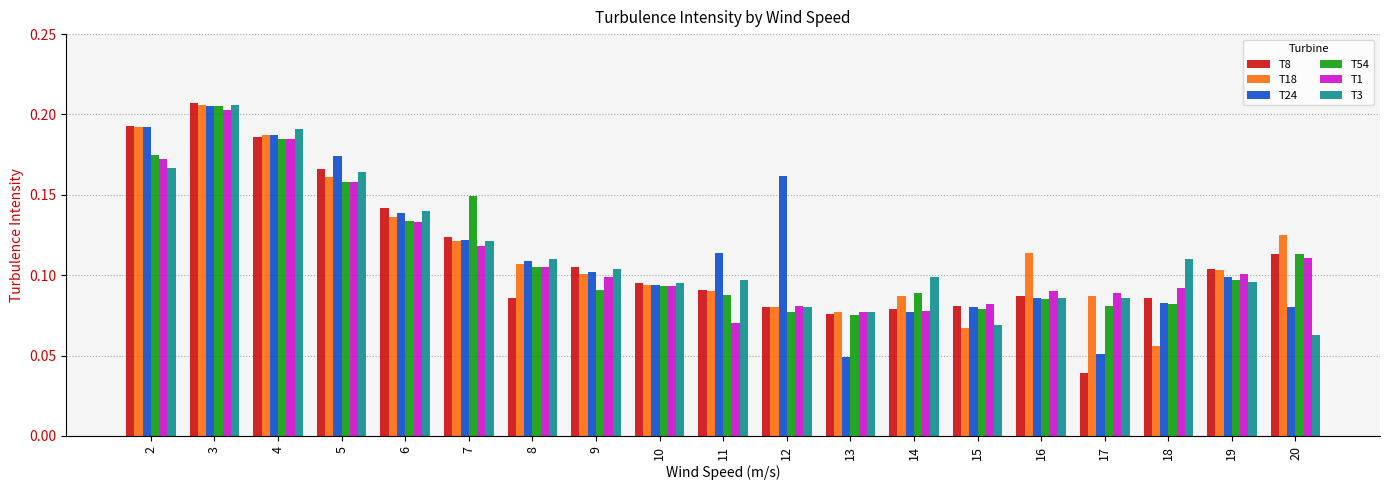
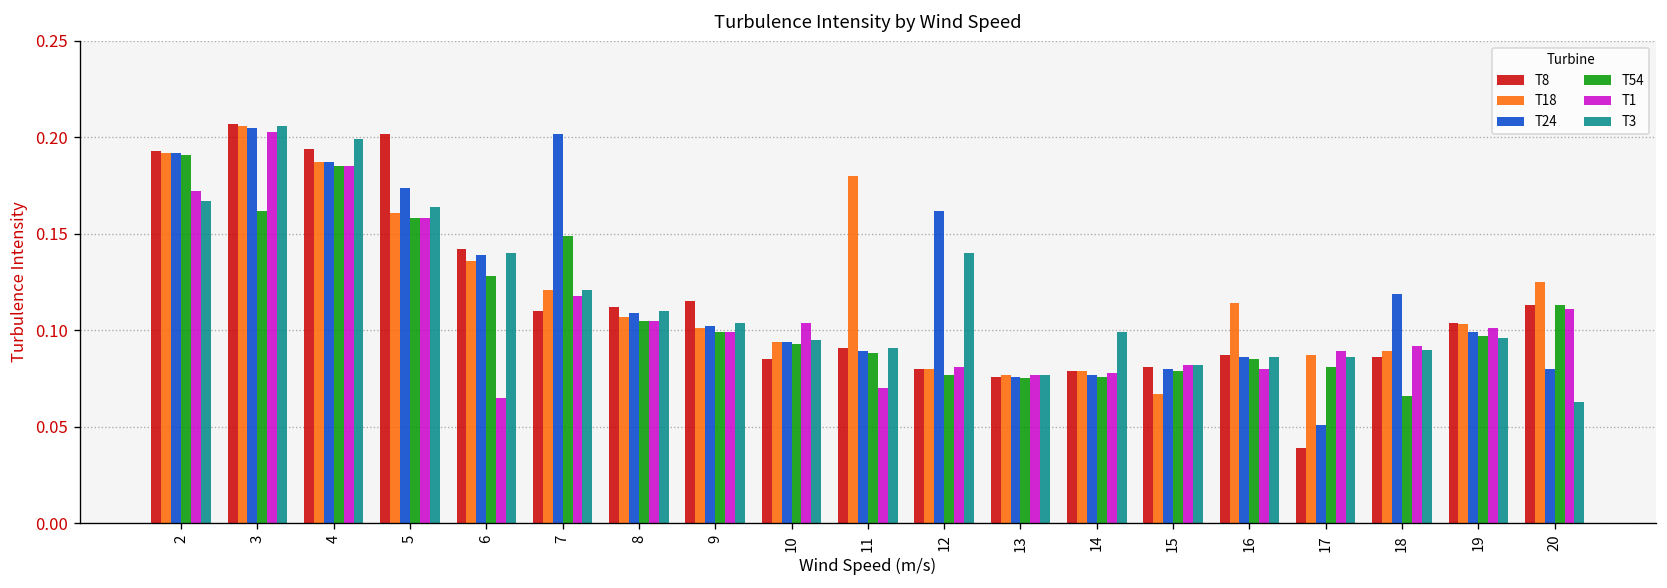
T54, 2: 0.175 -> 0.191
T54, 3: 0.205 -> 0.162
T8, 4: 0.186 -> 0.194
T3, 4: 0.191 -> 0.199
T8, 5: 0.166 -> 0.202
T54, 6: 0.134 -> 0.128
T1, 6: 0.133 -> 0.065
T8, 7: 0.124 -> 0.110
T24, 7: 0.122 -> 0.202
T8, 8: 0.086 -> 0.112
T8, 9: 0.105 -> 0.115
T54, 9: 0.091 -> 0.099
T8, 10: 0.095 -> 0.085
T1, 10: 0.093 -> 0.104
T18, 11: 0.09 -> 0.18
T24, 11: 0.114 -> 0.089
T3, 11: 0.097 -> 0.091
T3, 12: 0.08 -> 0.14
T24, 13: 0.049 -> 0.076
T18, 14: 0.087 -> 0.079
T54, 14: 0.089 -> 0.076
T3, 15: 0.069 -> 0.082
T1, 16: 0.09 -> 0.08
T18, 18: 0.056 -> 0.089
T24, 18: 0.083 -> 0.119
T54, 18: 0.082 -> 0.066
T3, 18: 0.11 -> 0.09
